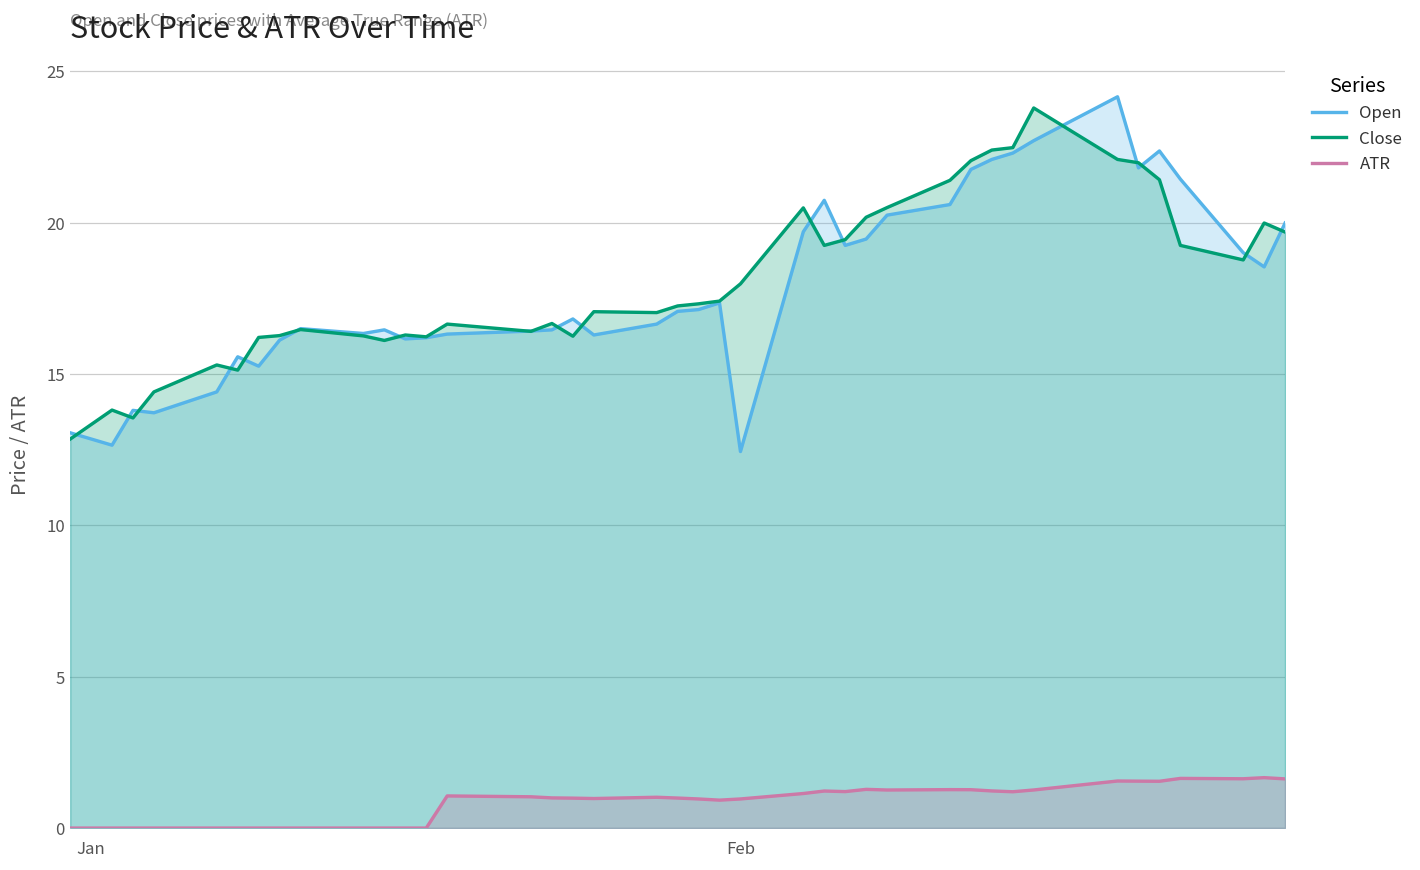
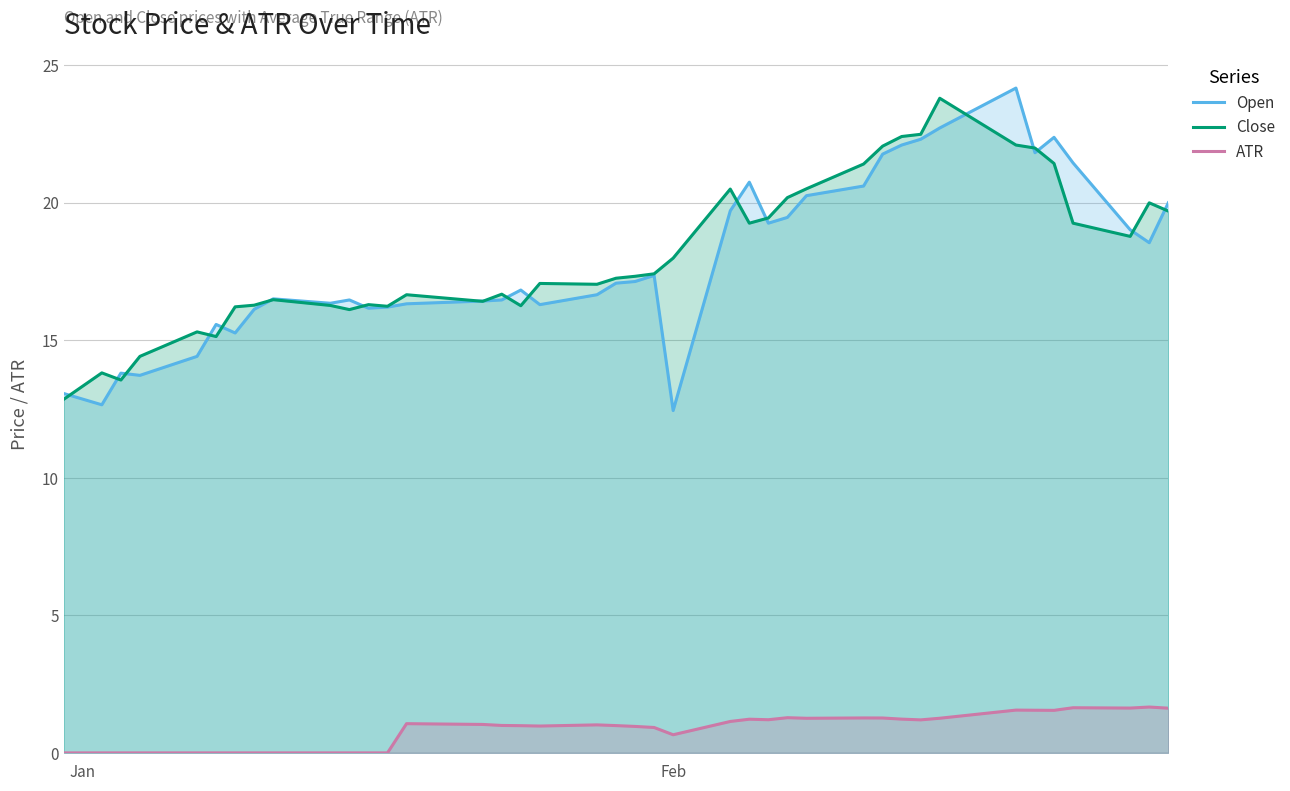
ATR, Feb: 1.0 -> 0.7
